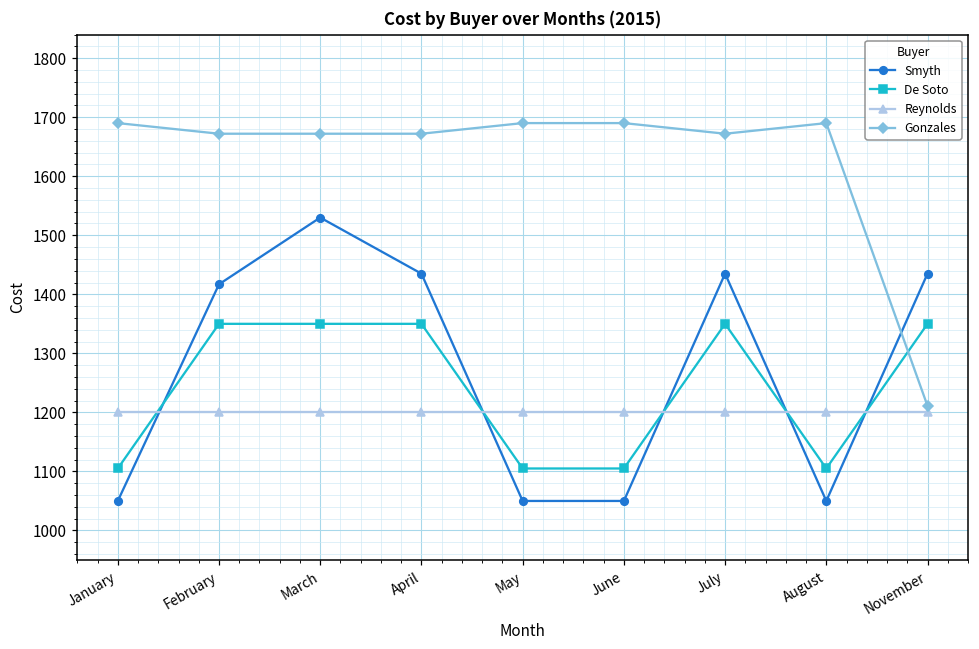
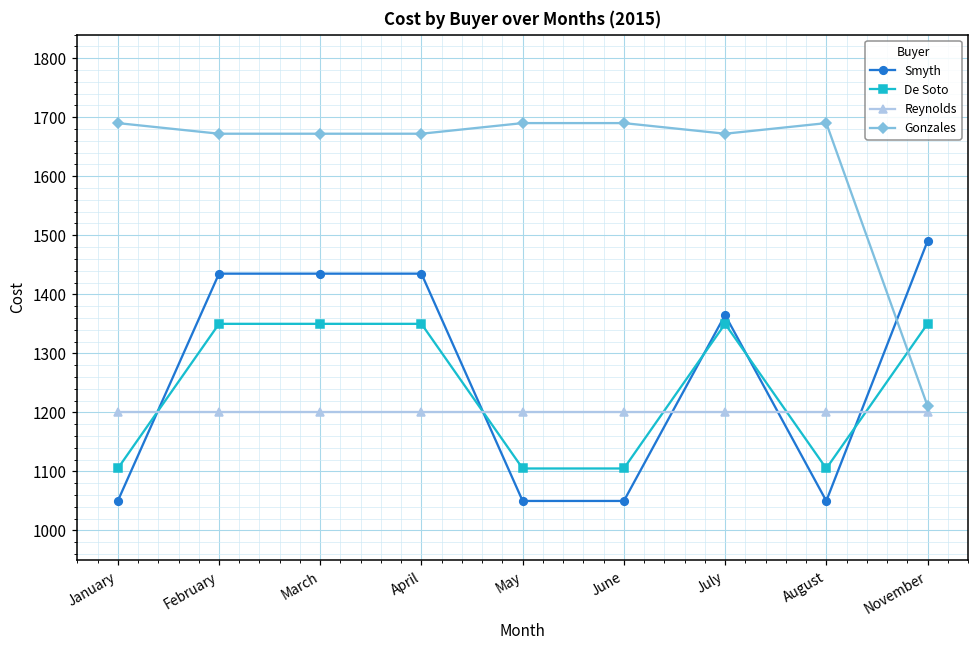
Smyth, February: 1420 -> 1440
Smyth, March: 1530 -> 1440
Smyth, July: 1440 -> 1370
Smyth, November: 1440 -> 1490
